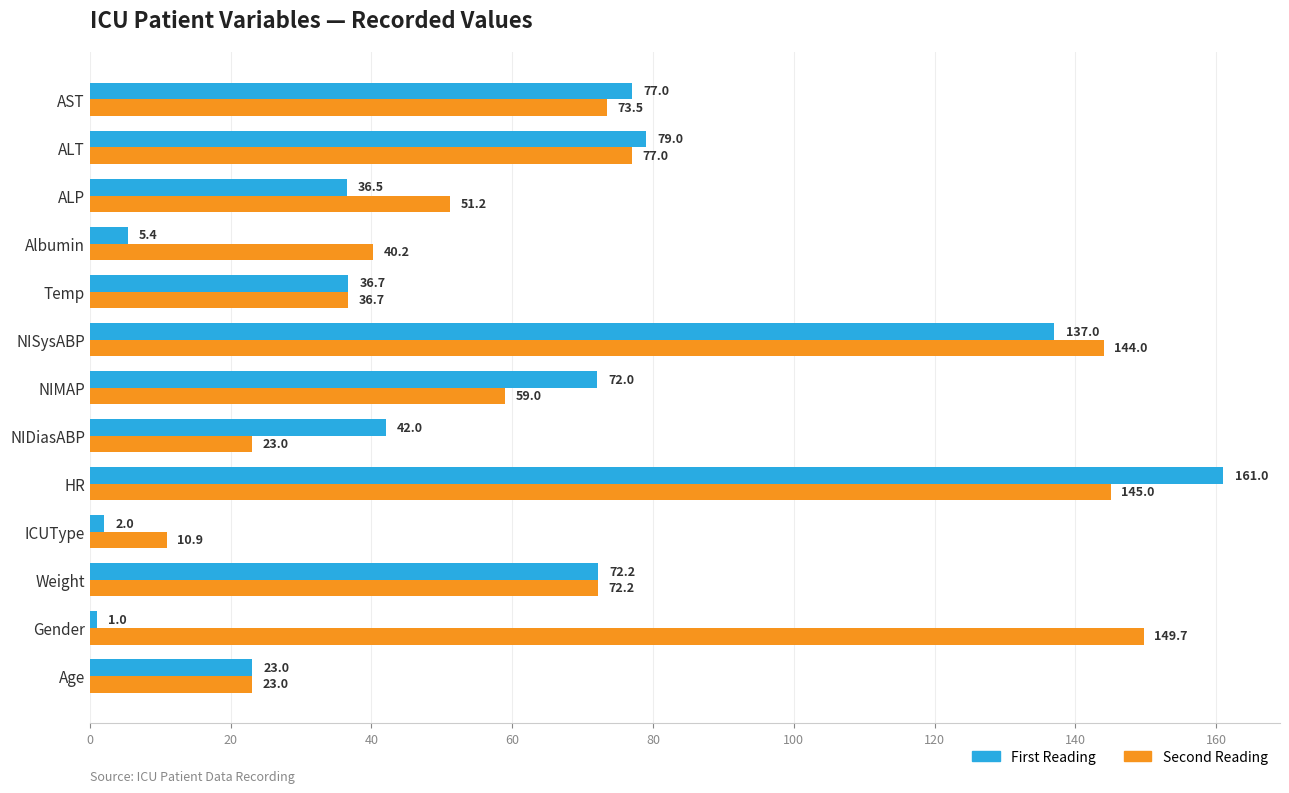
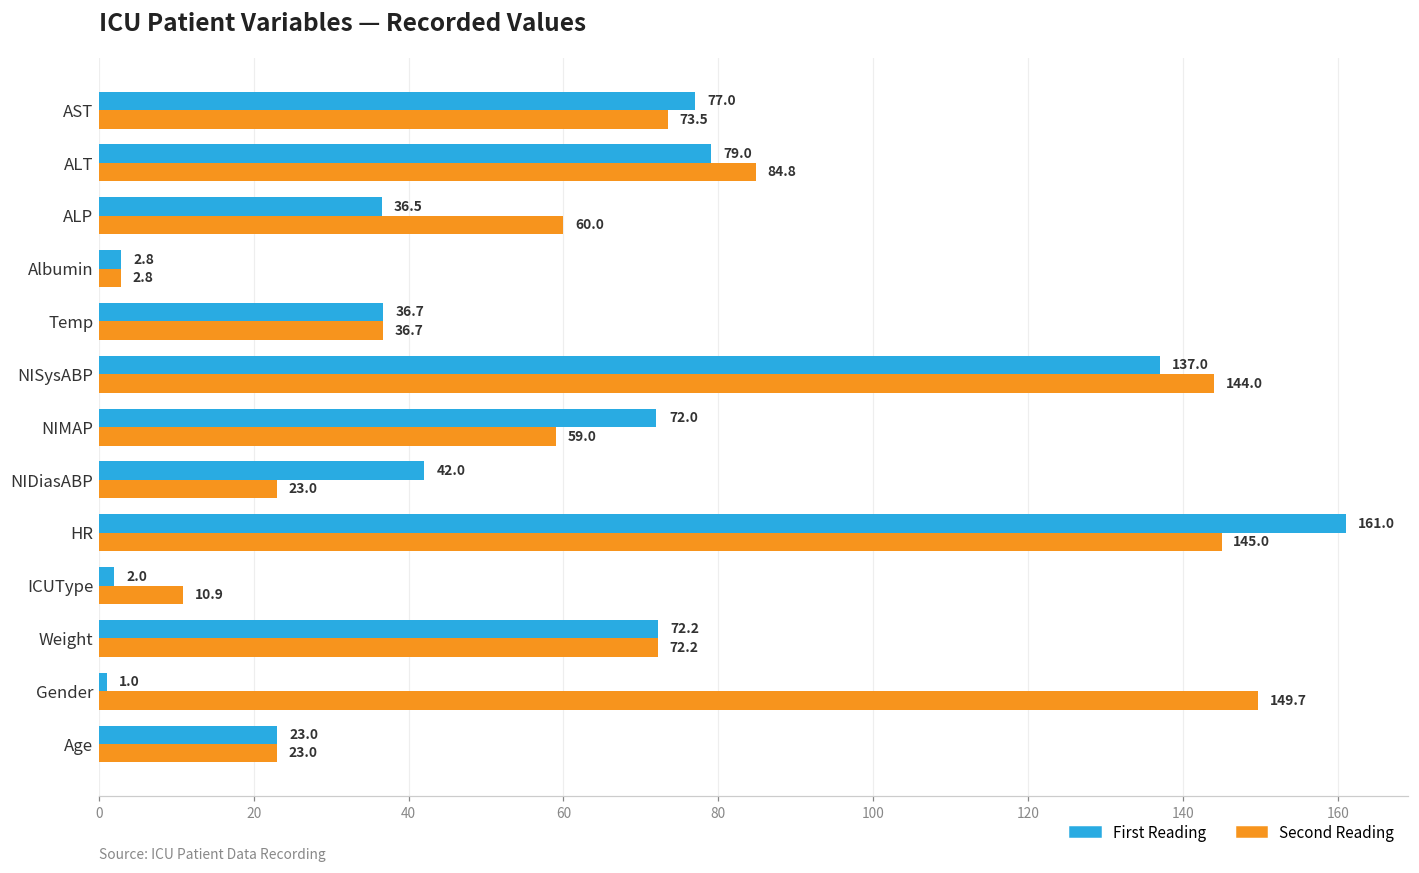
Second Reading, ALT: 77.0 -> 84.8
Second Reading, ALP: 51.2 -> 60.0
First Reading, Albumin: 5.4 -> 2.8
Second Reading, Albumin: 40.2 -> 2.8
